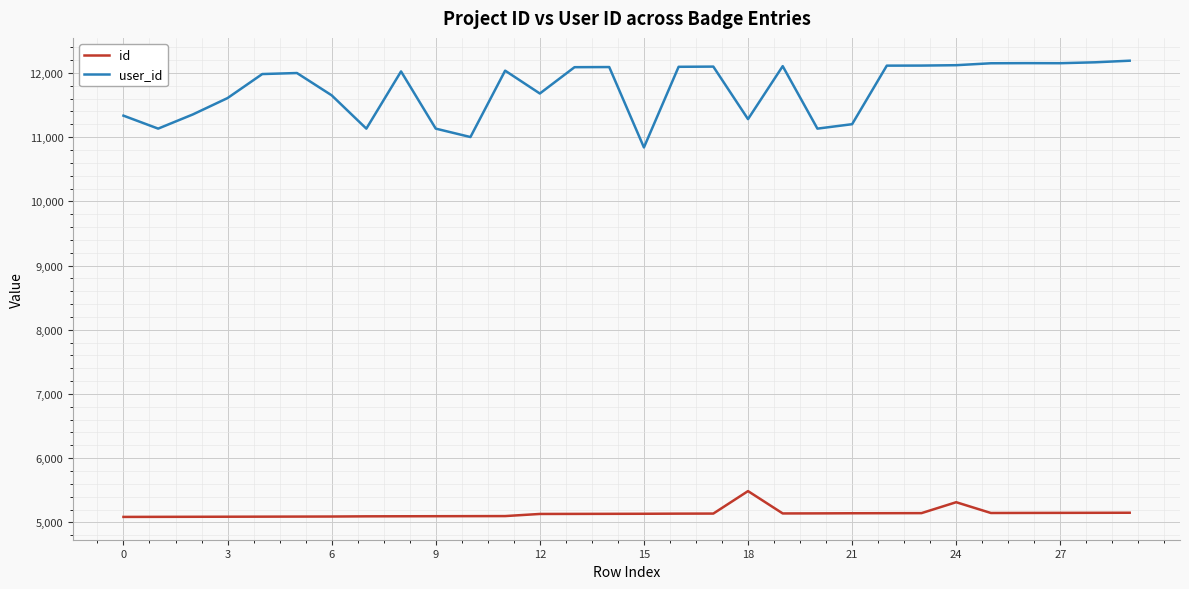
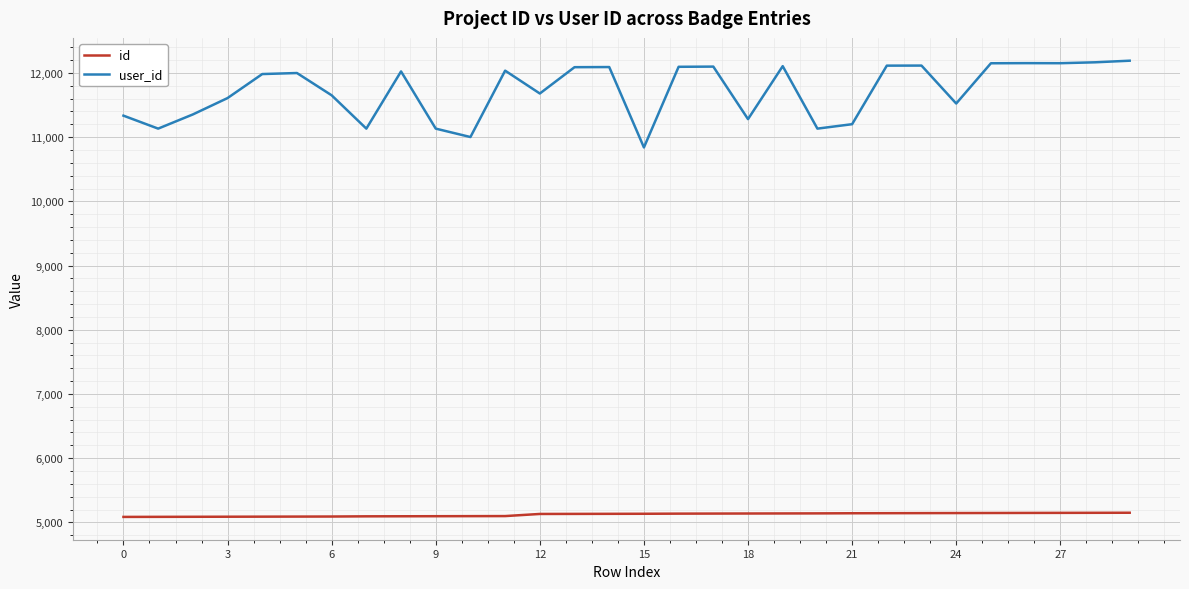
id, 18: 5,500 -> 5,100
id, 24: 5,300 -> 5,100
user_id, 24: 12,100 -> 11,500
